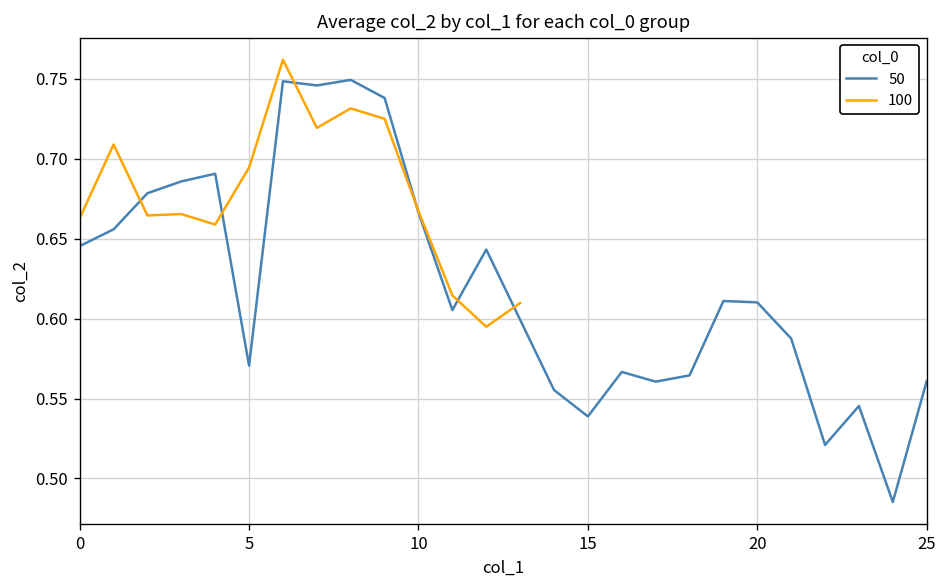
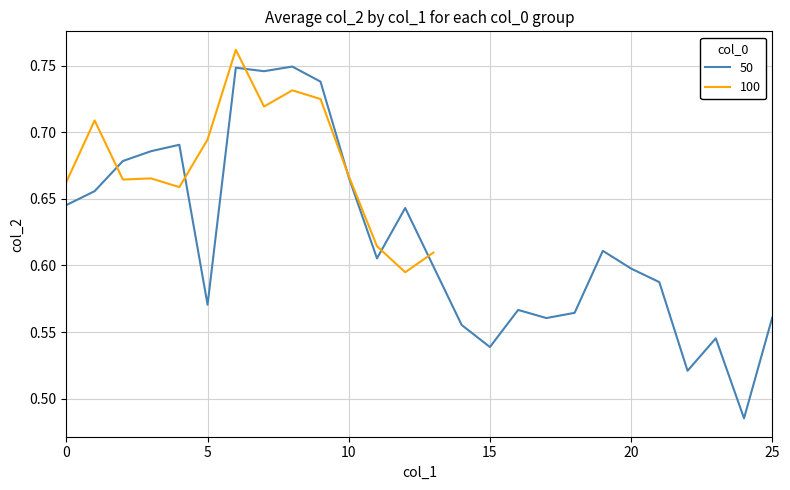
50, 20: 0.610 -> 0.598
